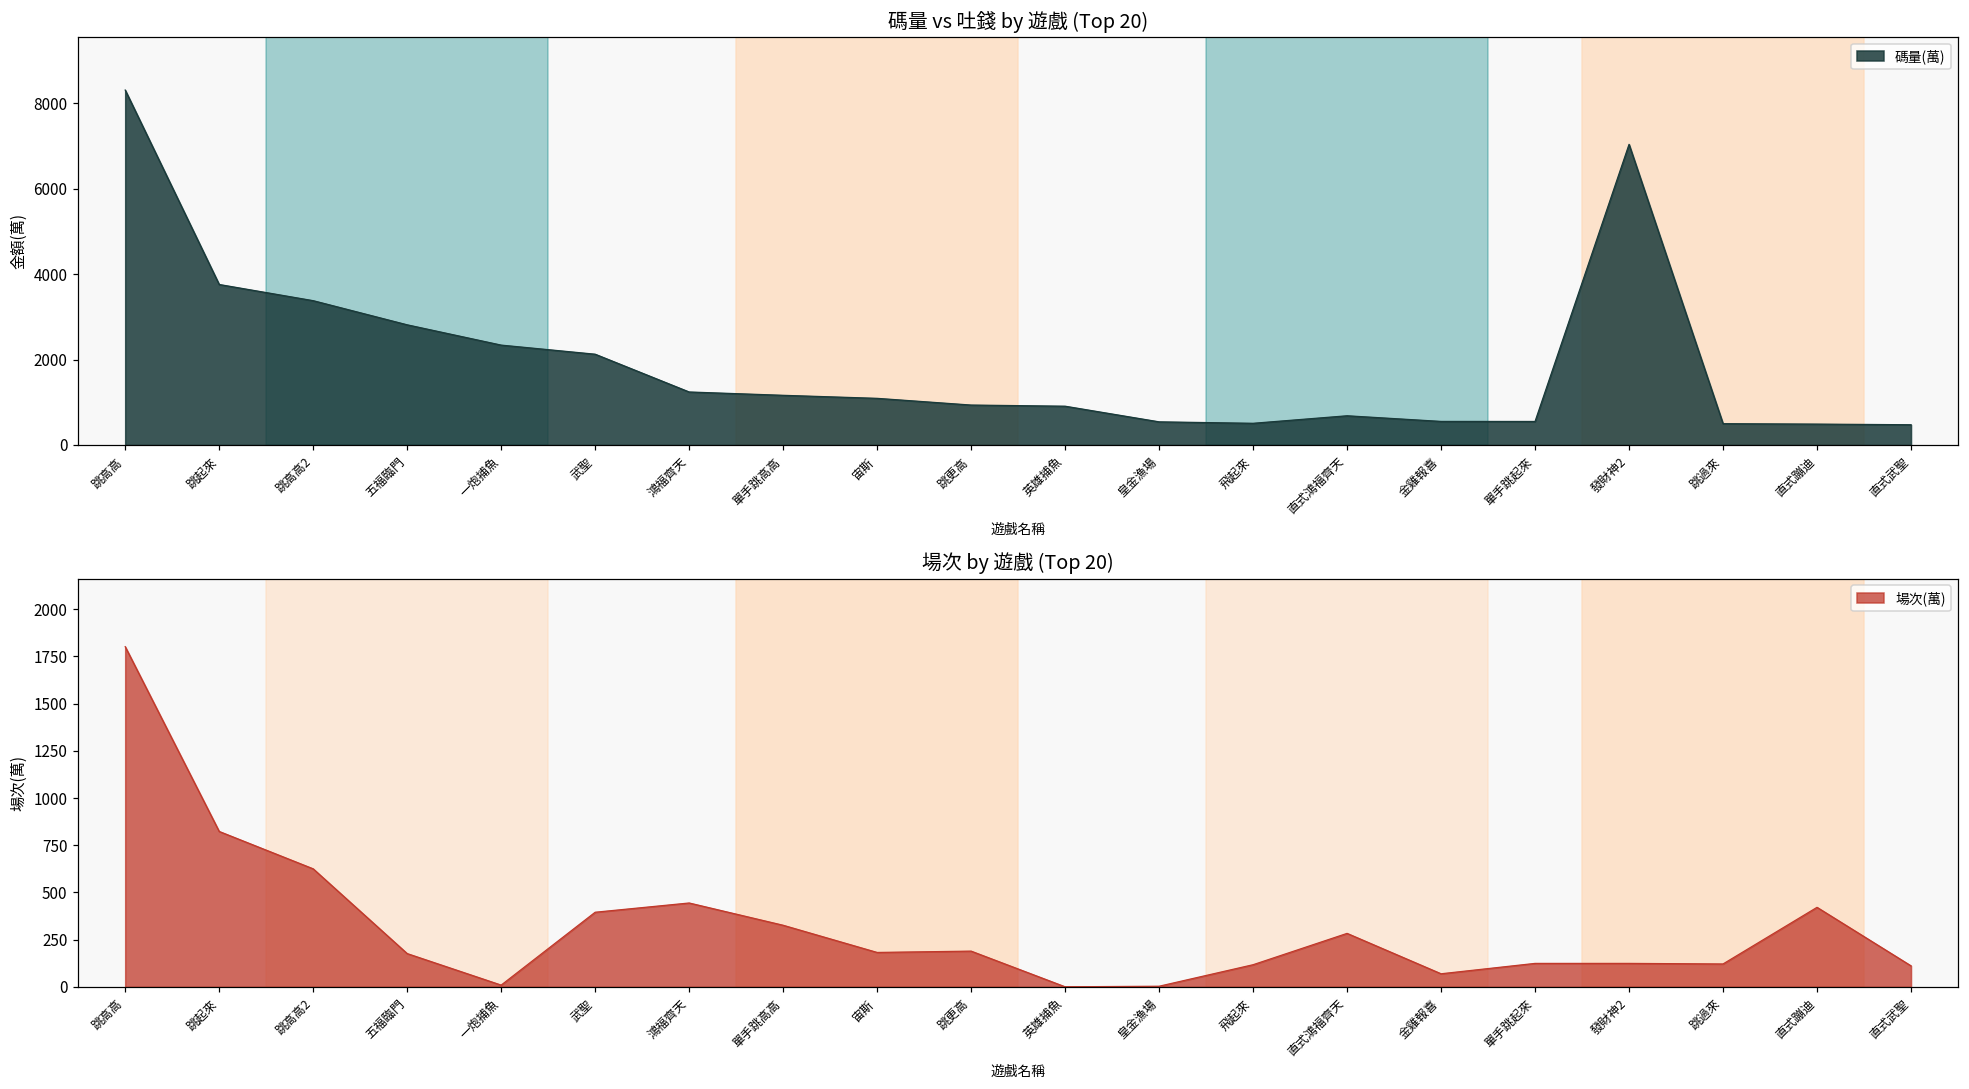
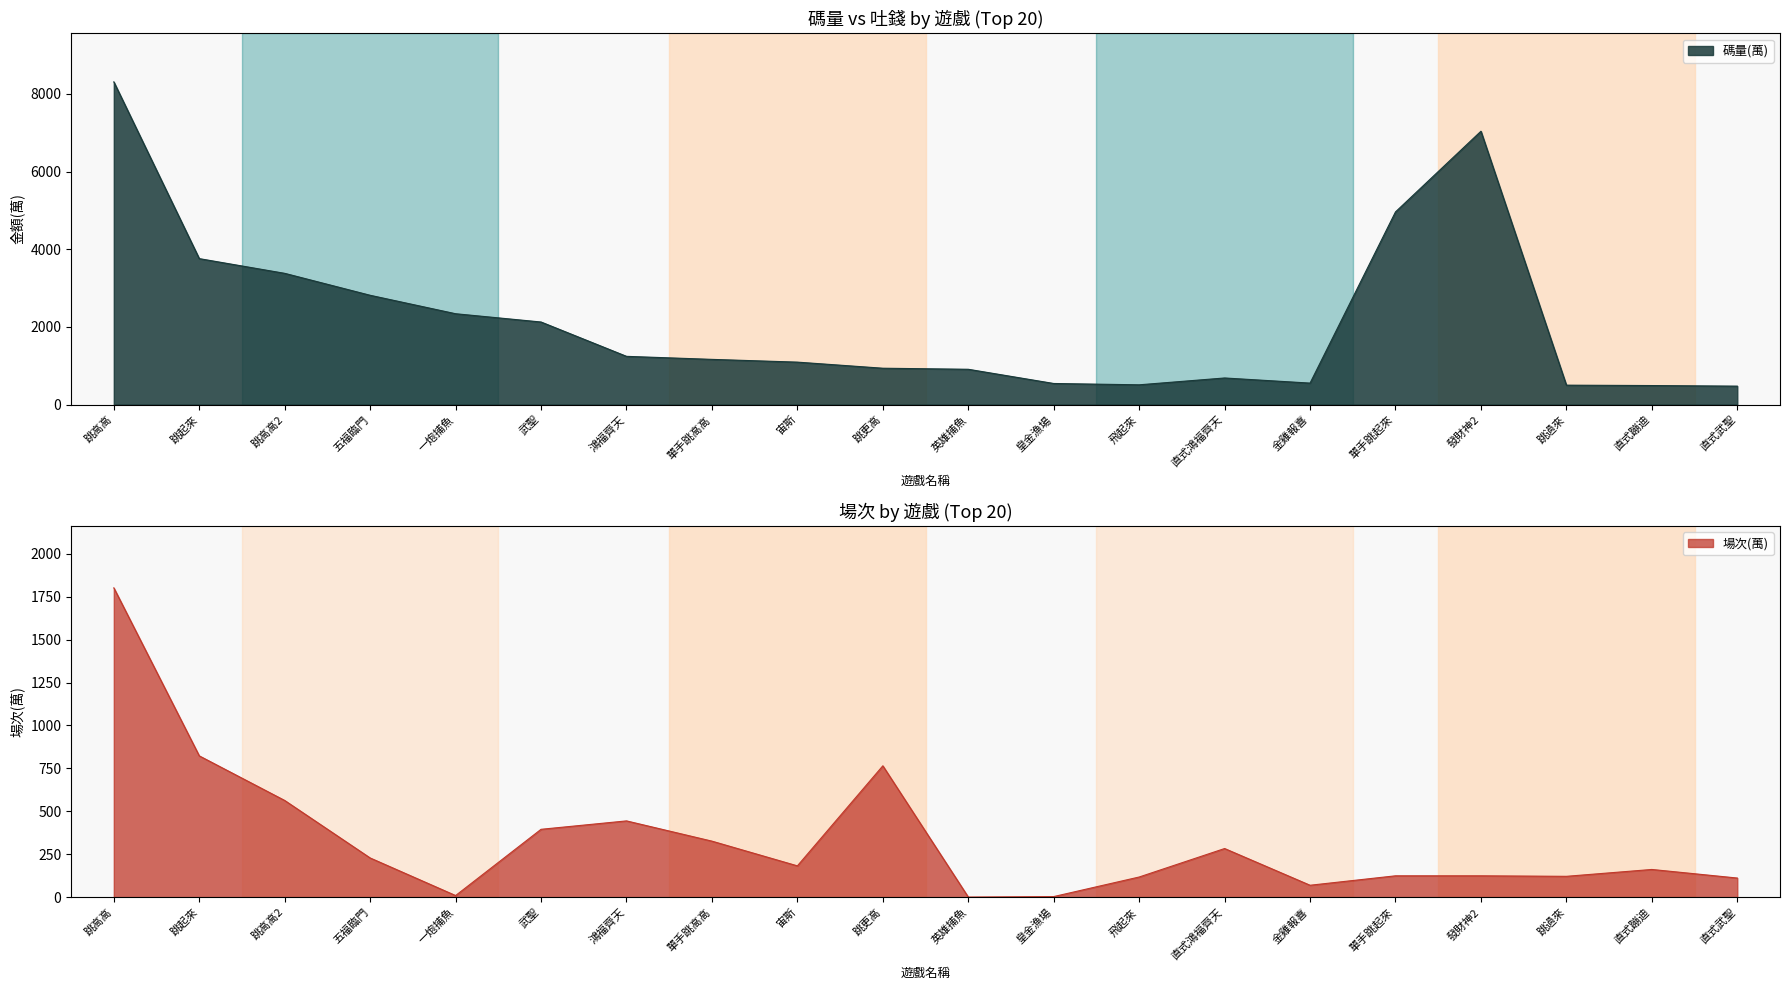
碼量 vs 吐錢 by 遊戲 (Top 20), 單手跳起來: 600 -> 5000
場次 by 遊戲 (Top 20), 跳高高2: 630 -> 560
場次 by 遊戲 (Top 20), 五福臨門: 180 -> 230
場次 by 遊戲 (Top 20), 跳更高: 190 -> 770
場次 by 遊戲 (Top 20), 直式蹦迪: 420 -> 160
